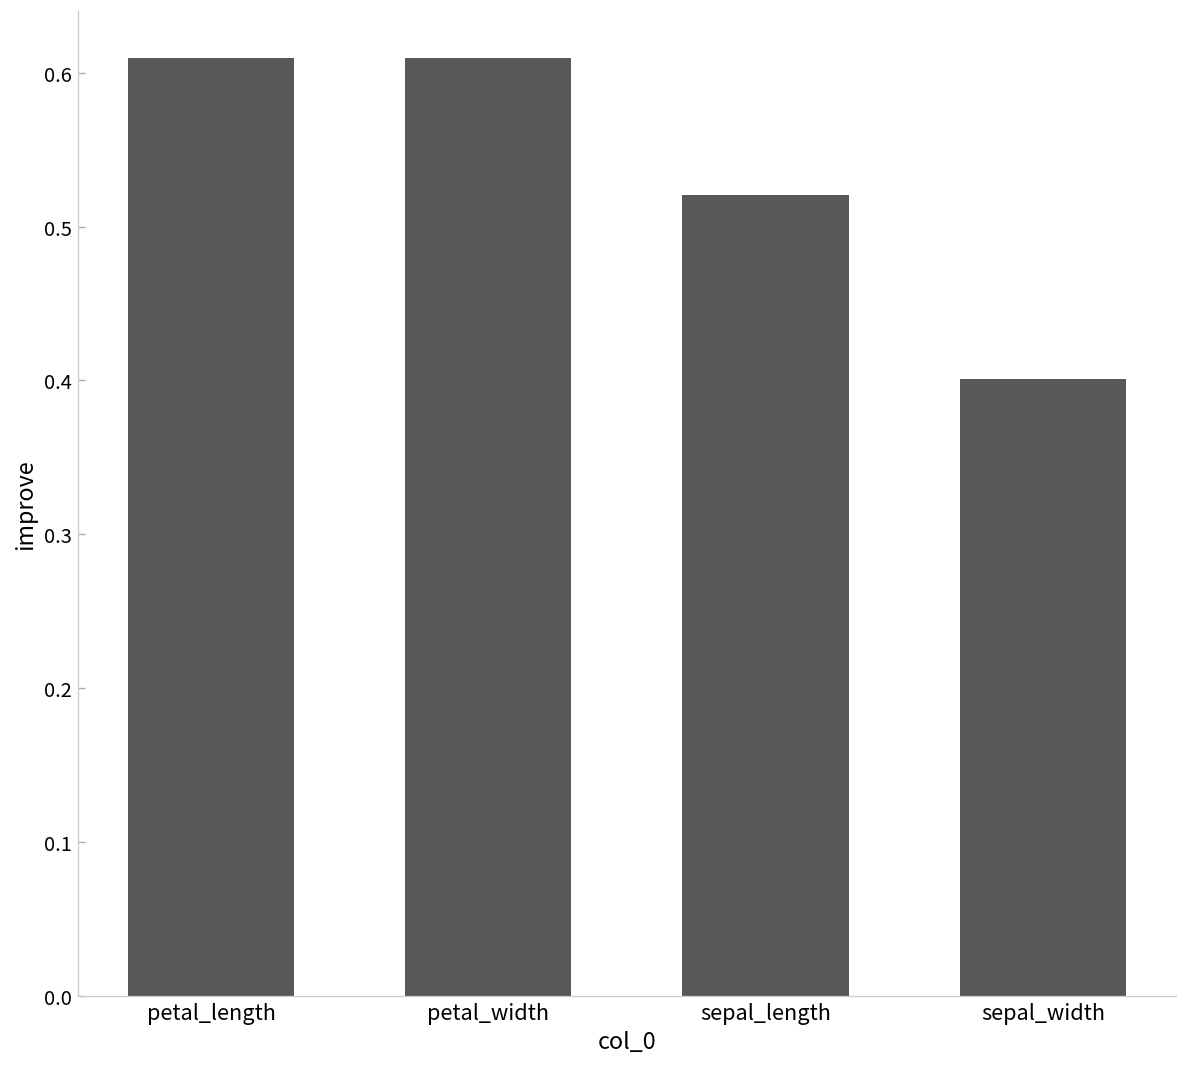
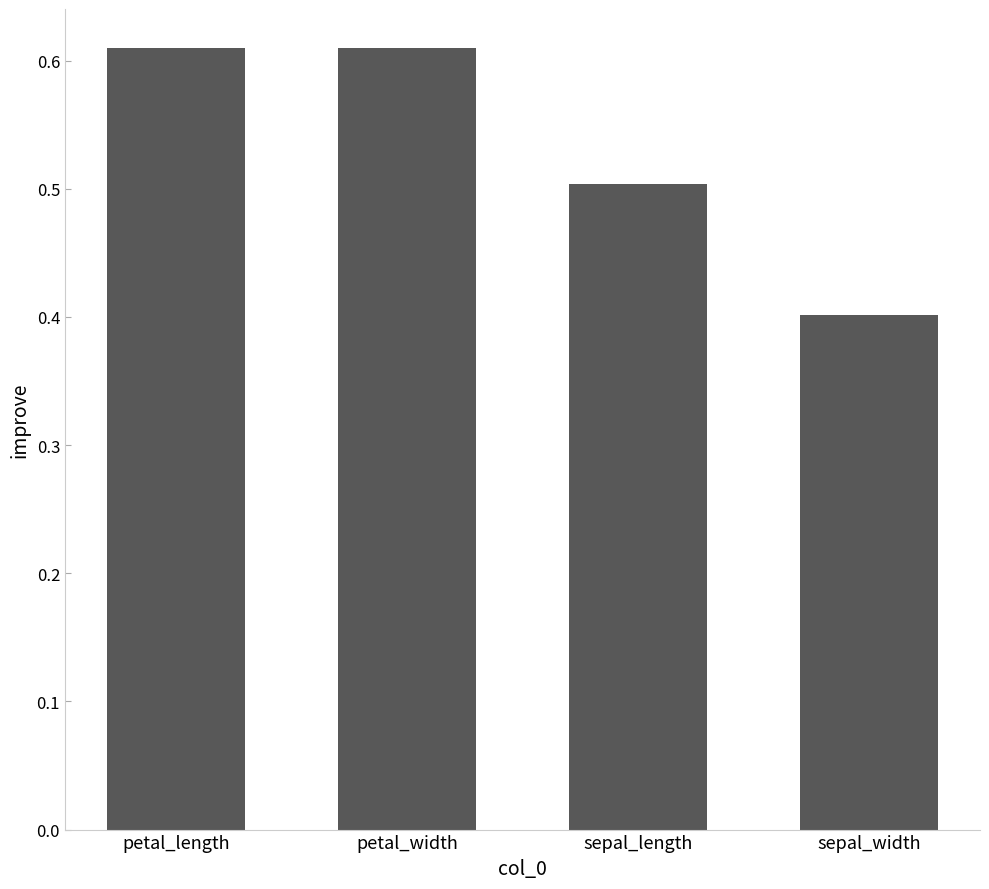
sepal_length: 0.520 -> 0.504
